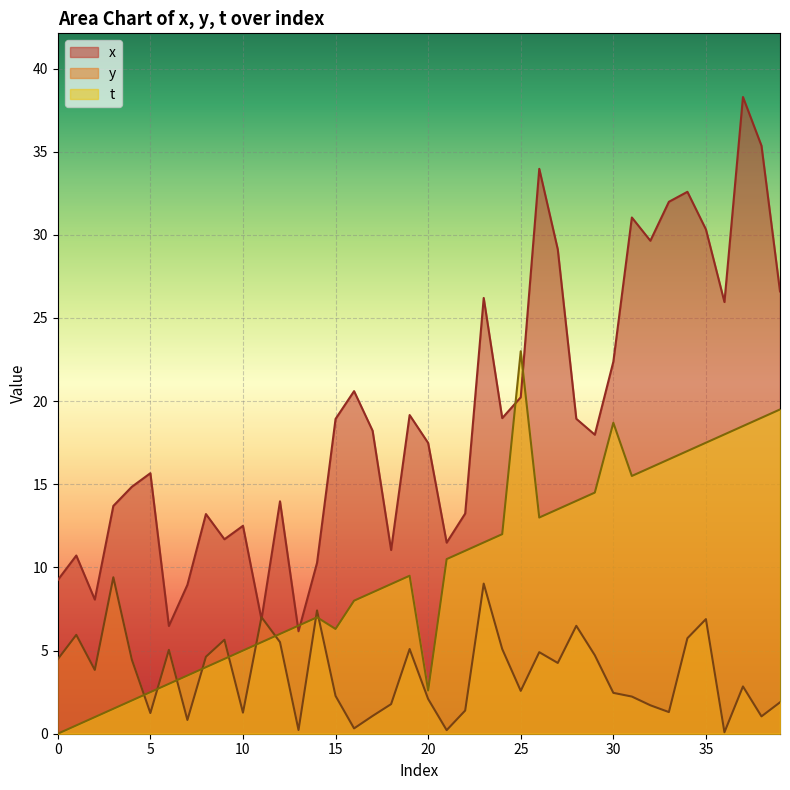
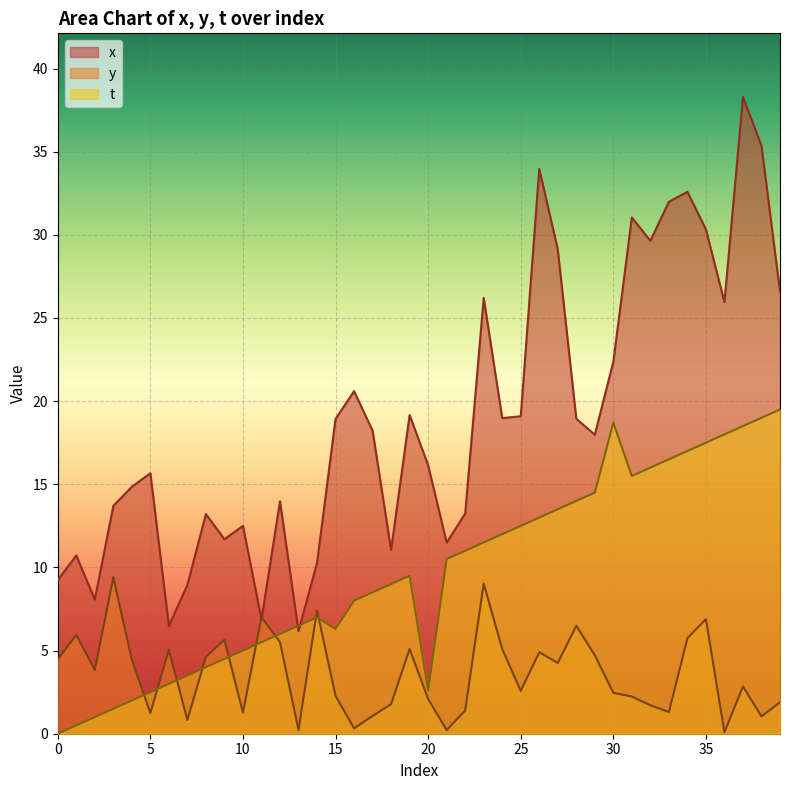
x, 20: 17.5 -> 16.1
x, 25: 20.2 -> 19.1
t, 25: 23.0 -> 12.5
